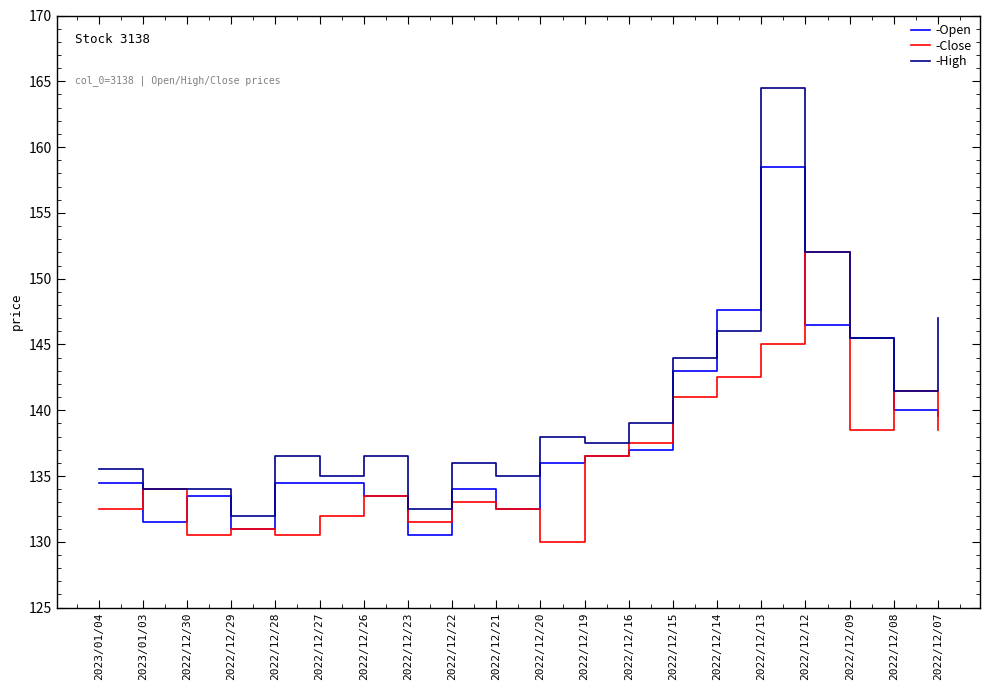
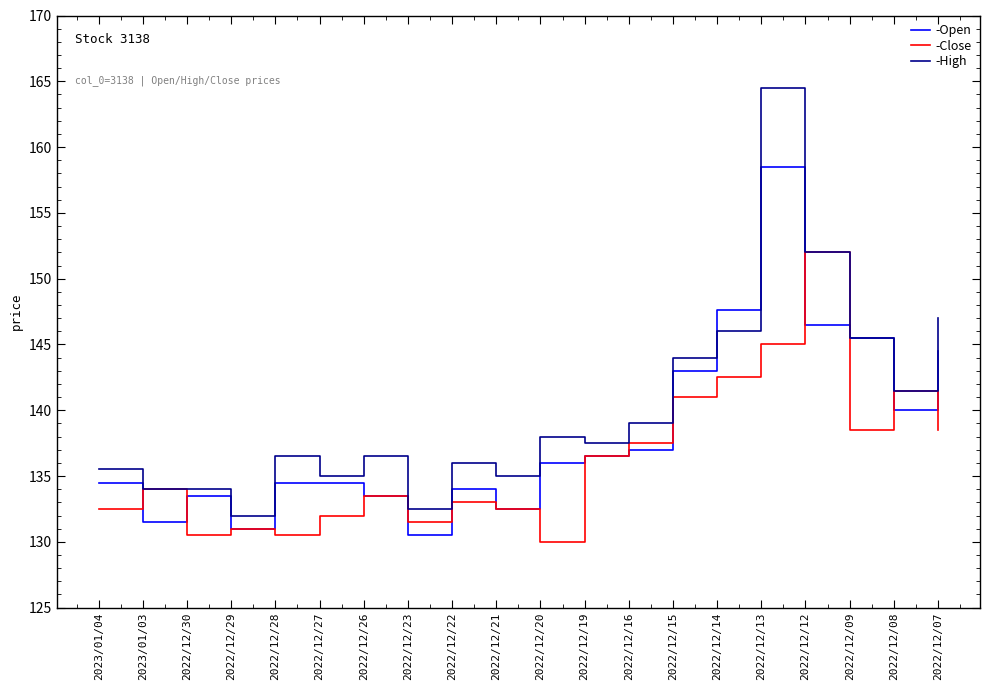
-Open, 2022/12/07: 139.6 -> 144.5
